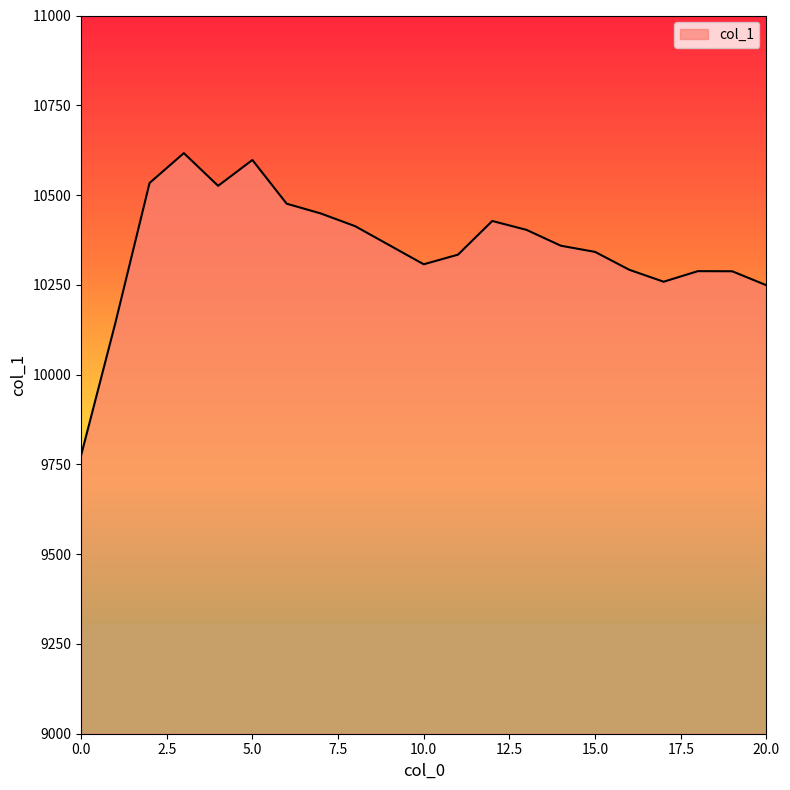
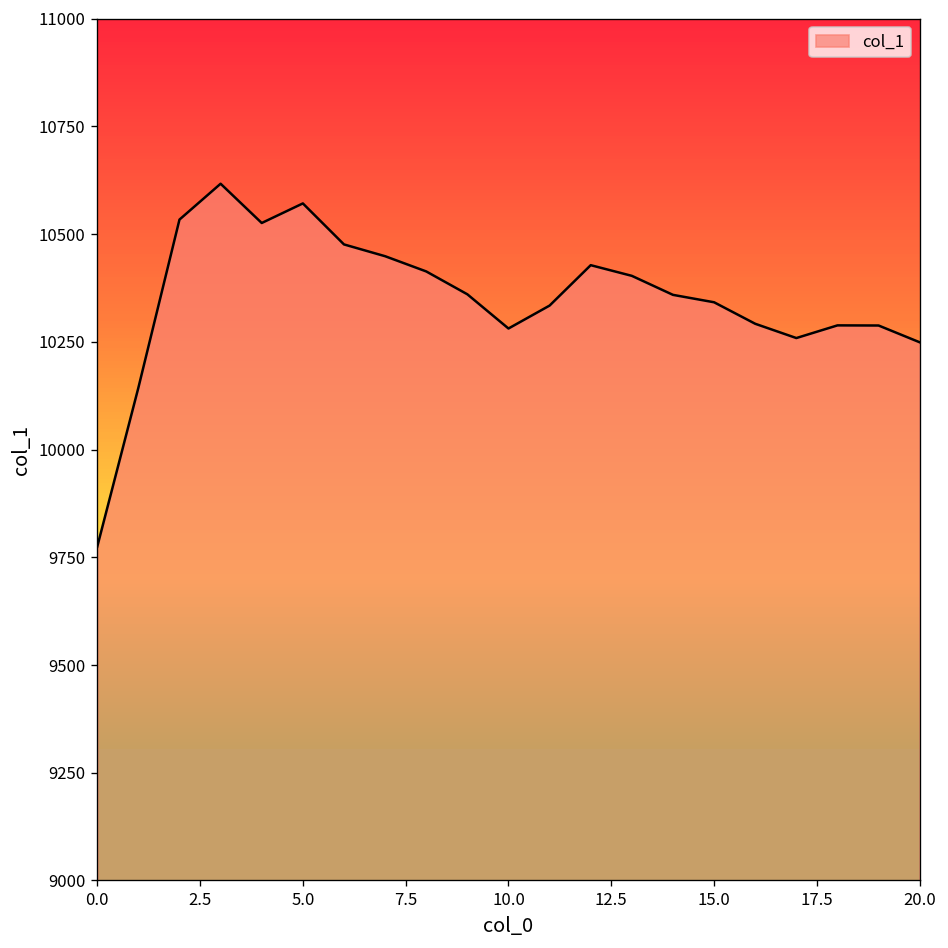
5.0: 10600 -> 10570
10.0: 10310 -> 10280
